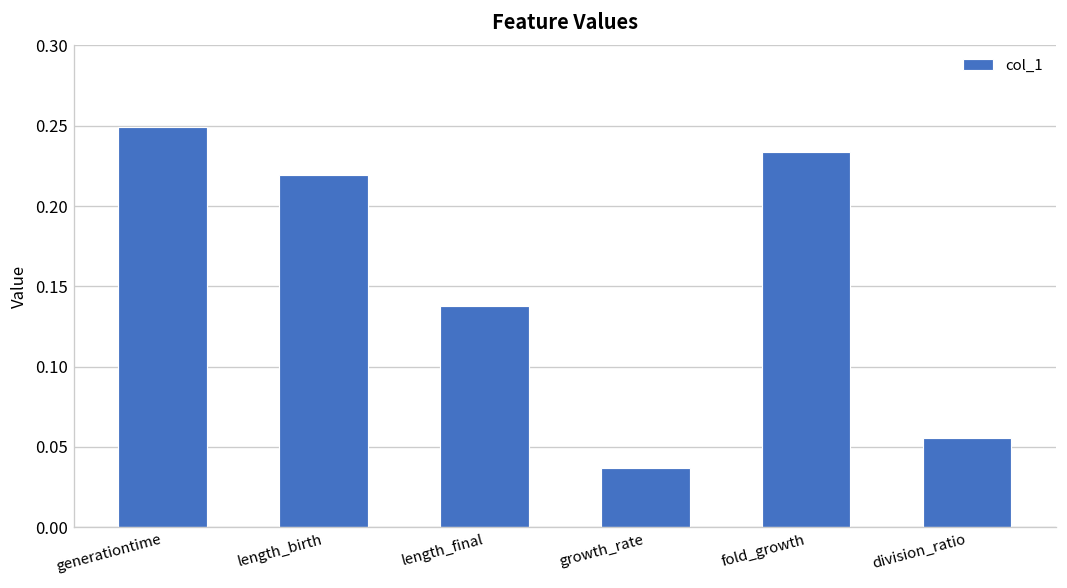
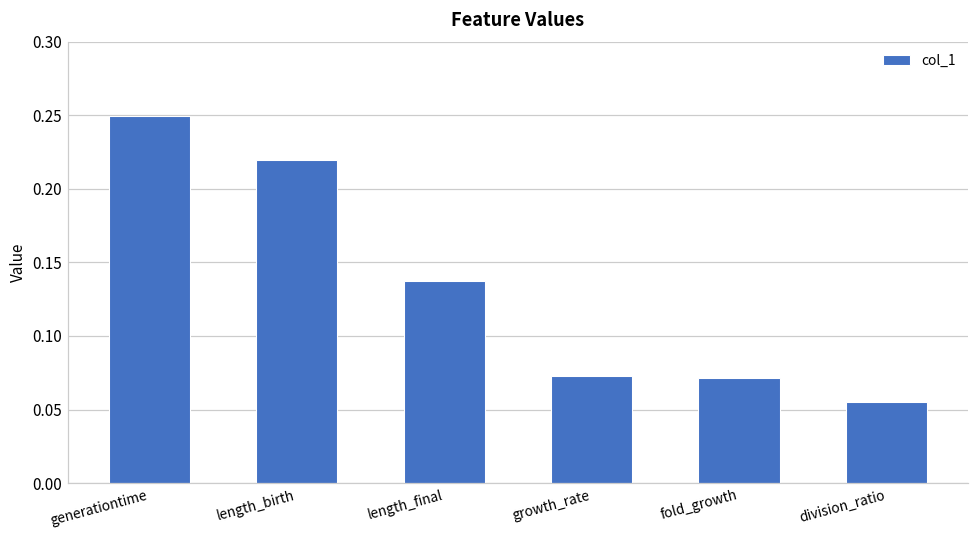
growth_rate: 0.037 -> 0.073
fold_growth: 0.234 -> 0.071
